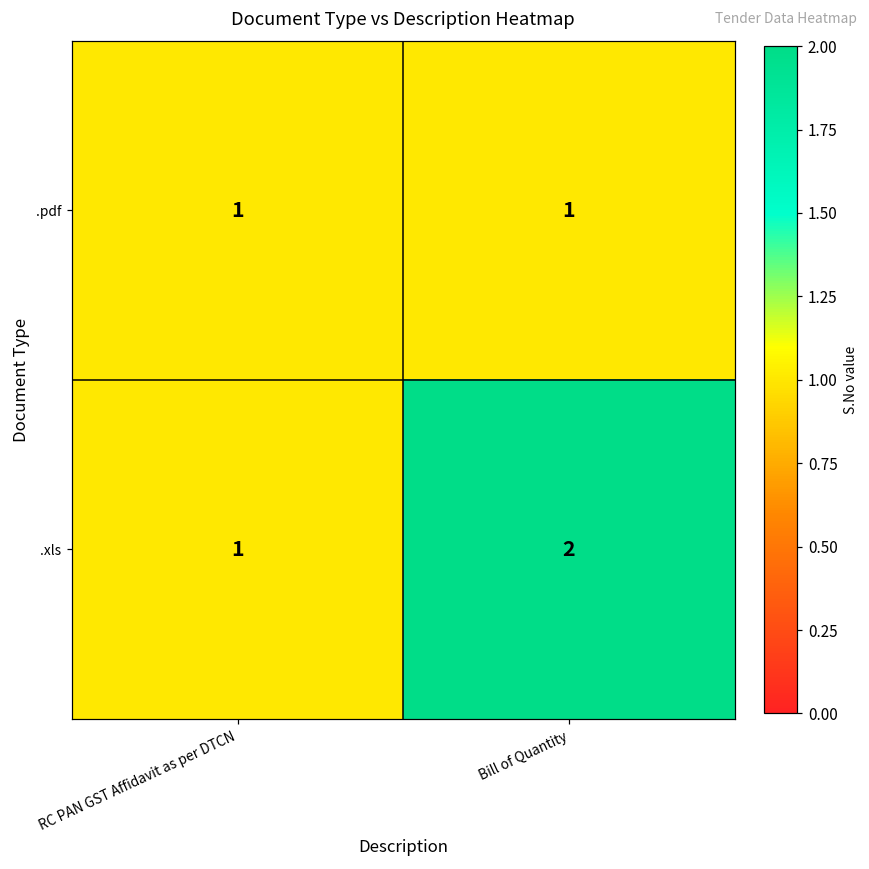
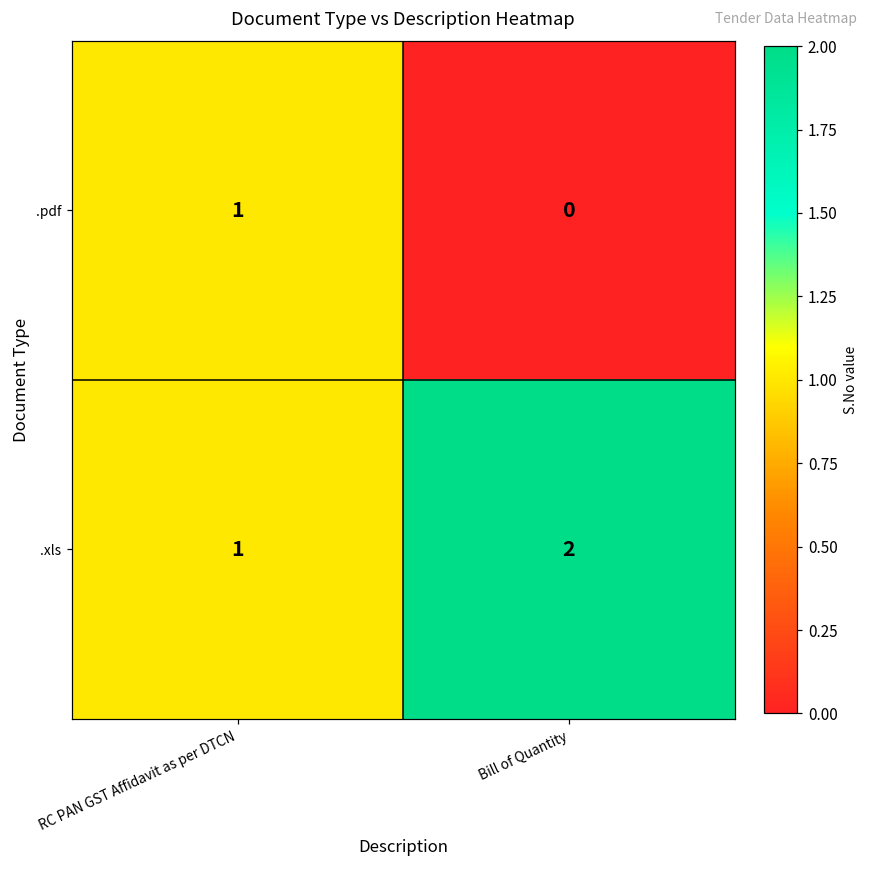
.pdf, Bill of Quantity: 1 -> 0
